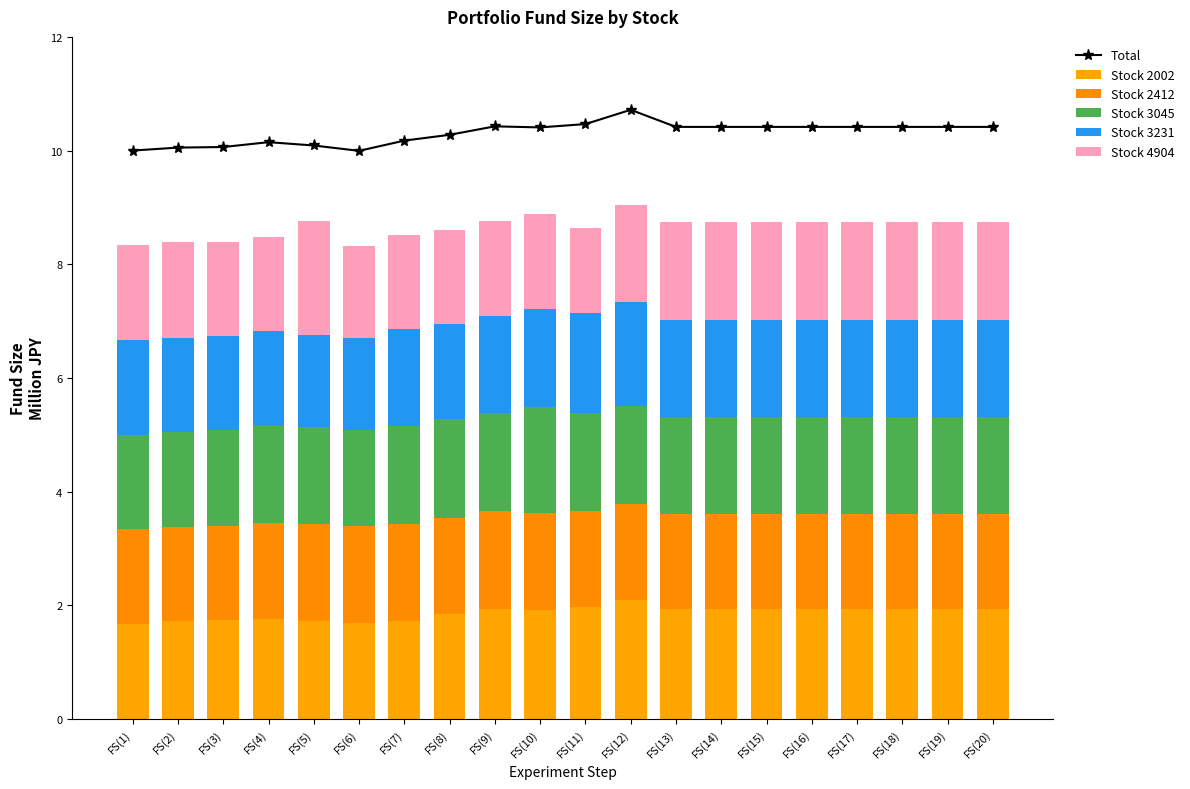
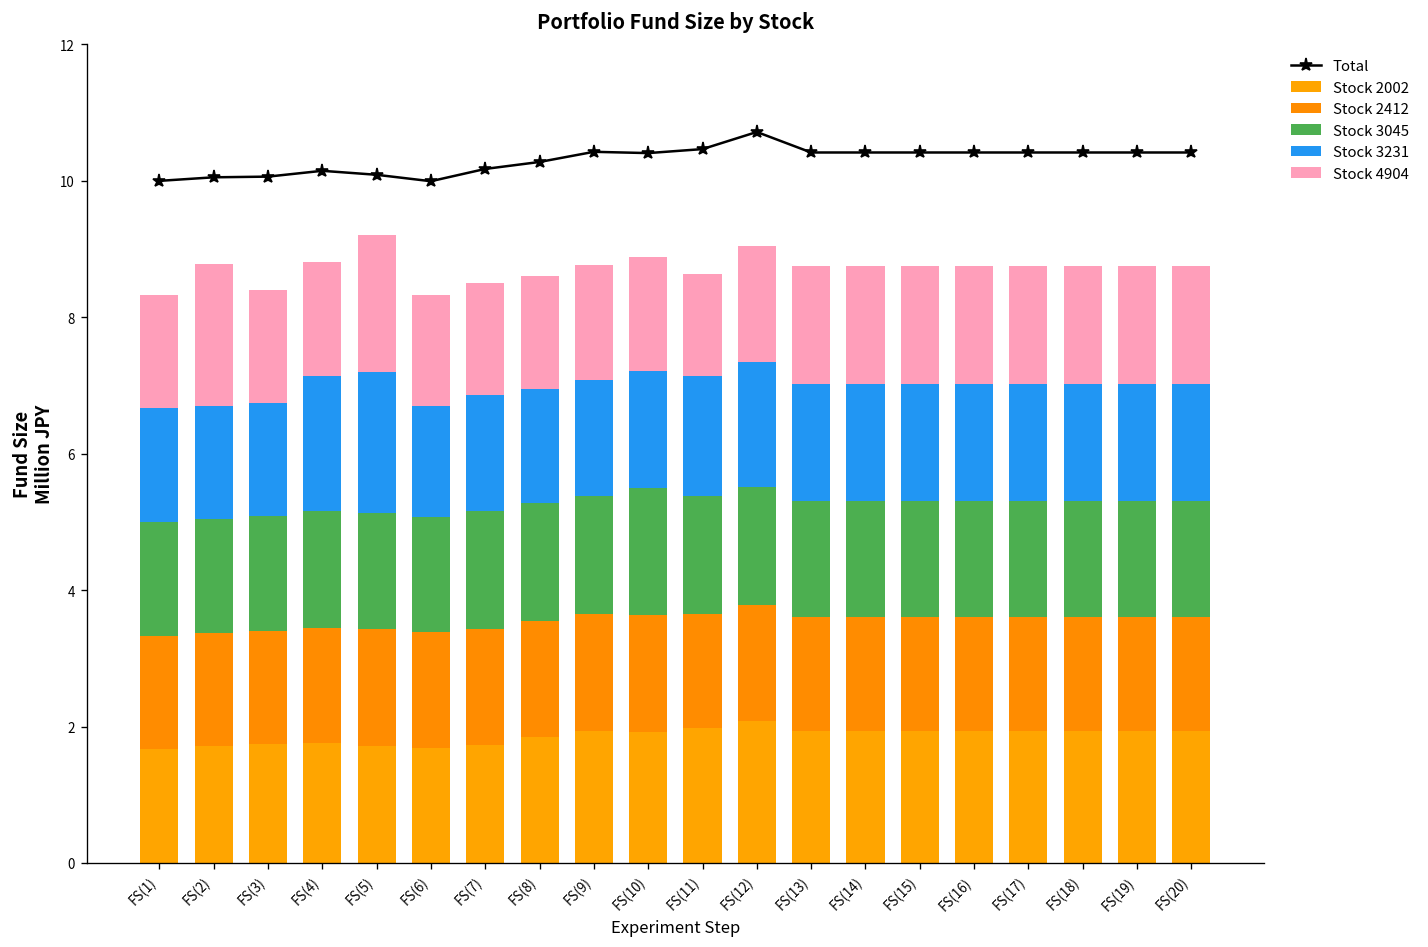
Stock 4904, FS(2): 1.7 -> 2.1
Stock 3231, FS(4): 1.7 -> 2.0
Stock 3231, FS(5): 1.6 -> 2.1
